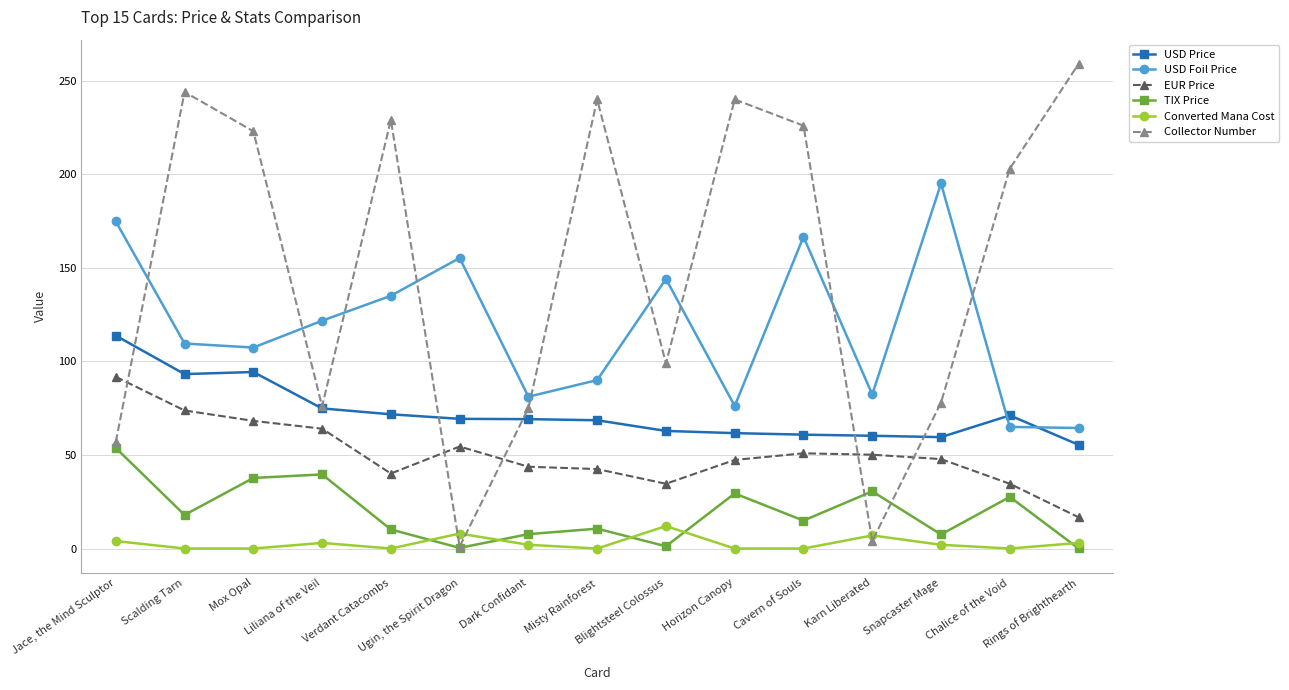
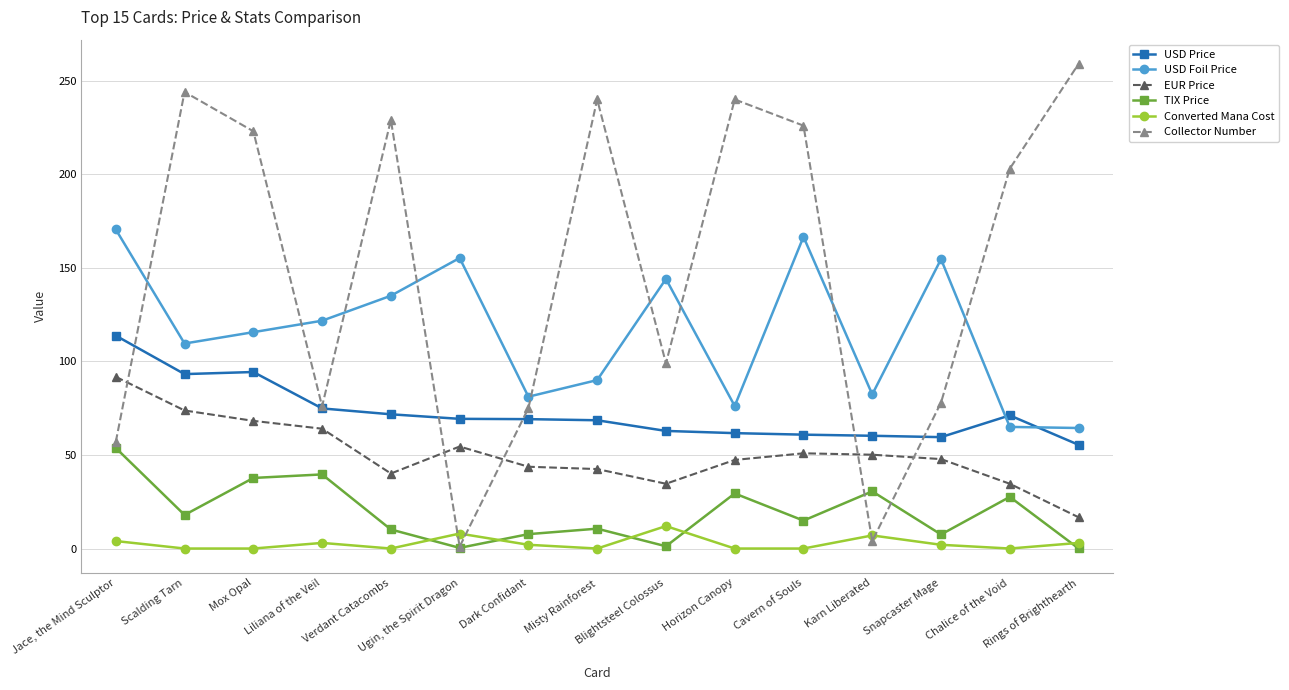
USD Foil Price, Jace, the Mind Sculptor: 175 -> 171
USD Foil Price, Mox Opal: 107 -> 116
USD Foil Price, Snapcaster Mage: 195 -> 155
